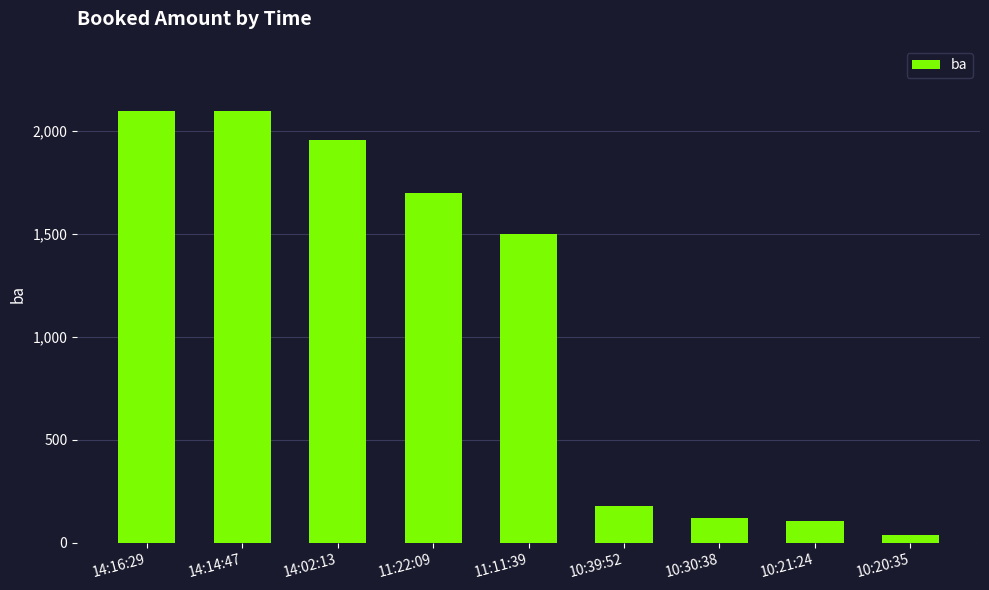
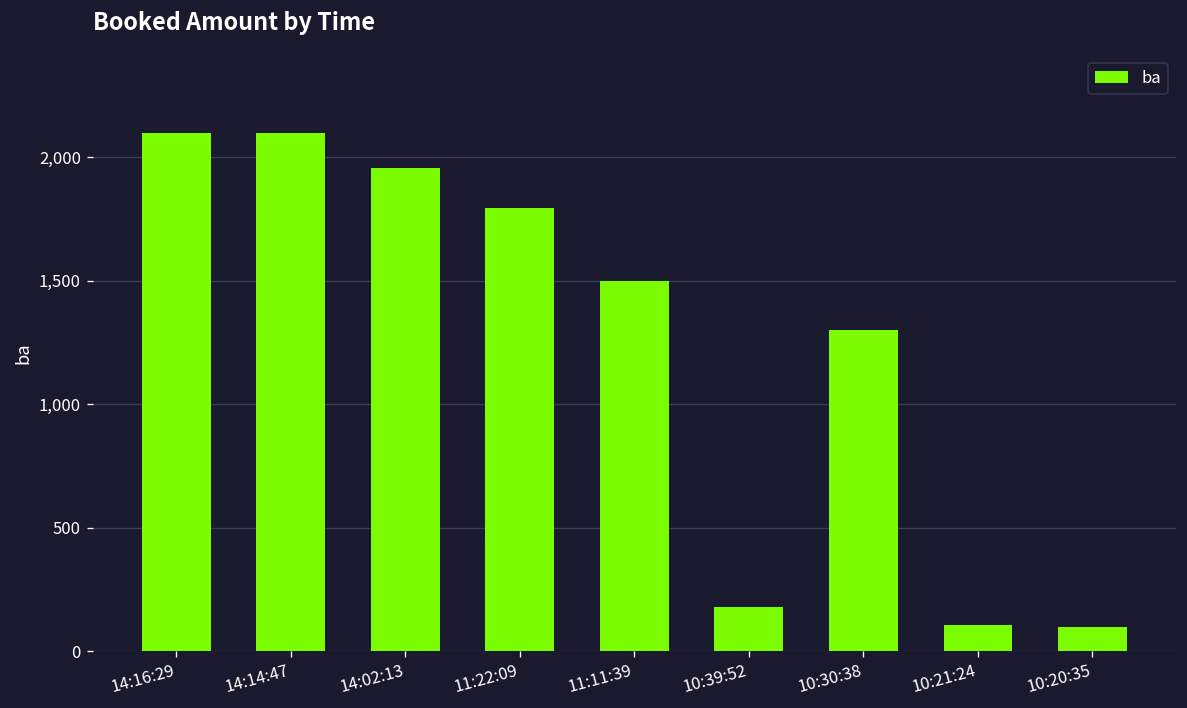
11:22:09: 1,700 -> 1,790
10:30:38: 120 -> 1,300
10:20:35: 40 -> 100
